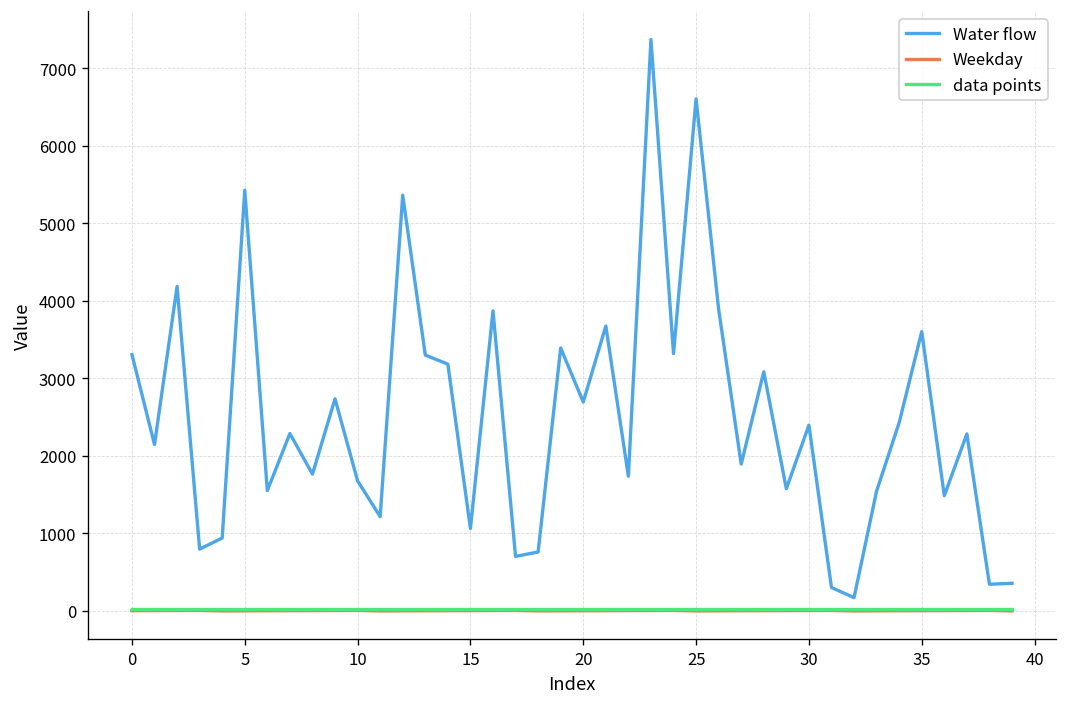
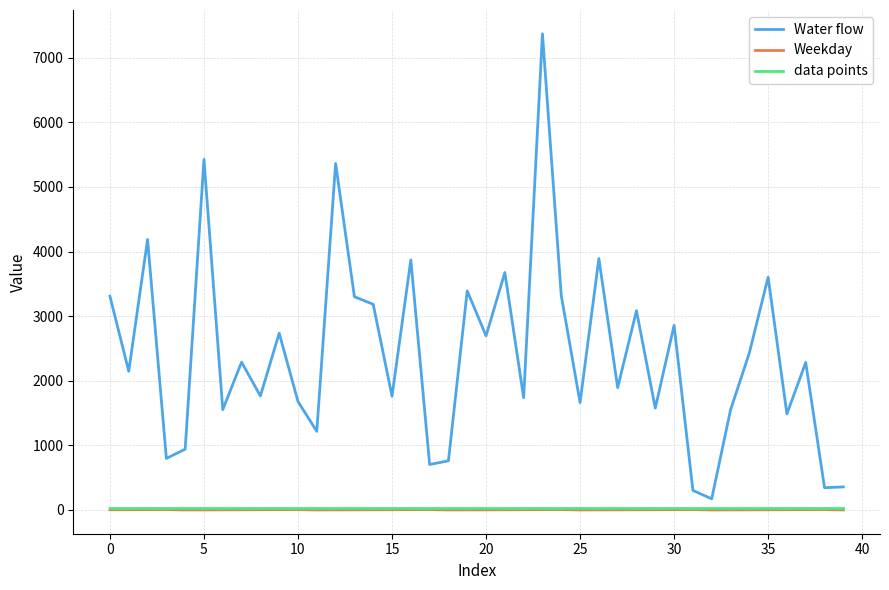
Water flow, 15: 1100 -> 1800
Water flow, 25: 6600 -> 1700
Water flow, 30: 2400 -> 2900
